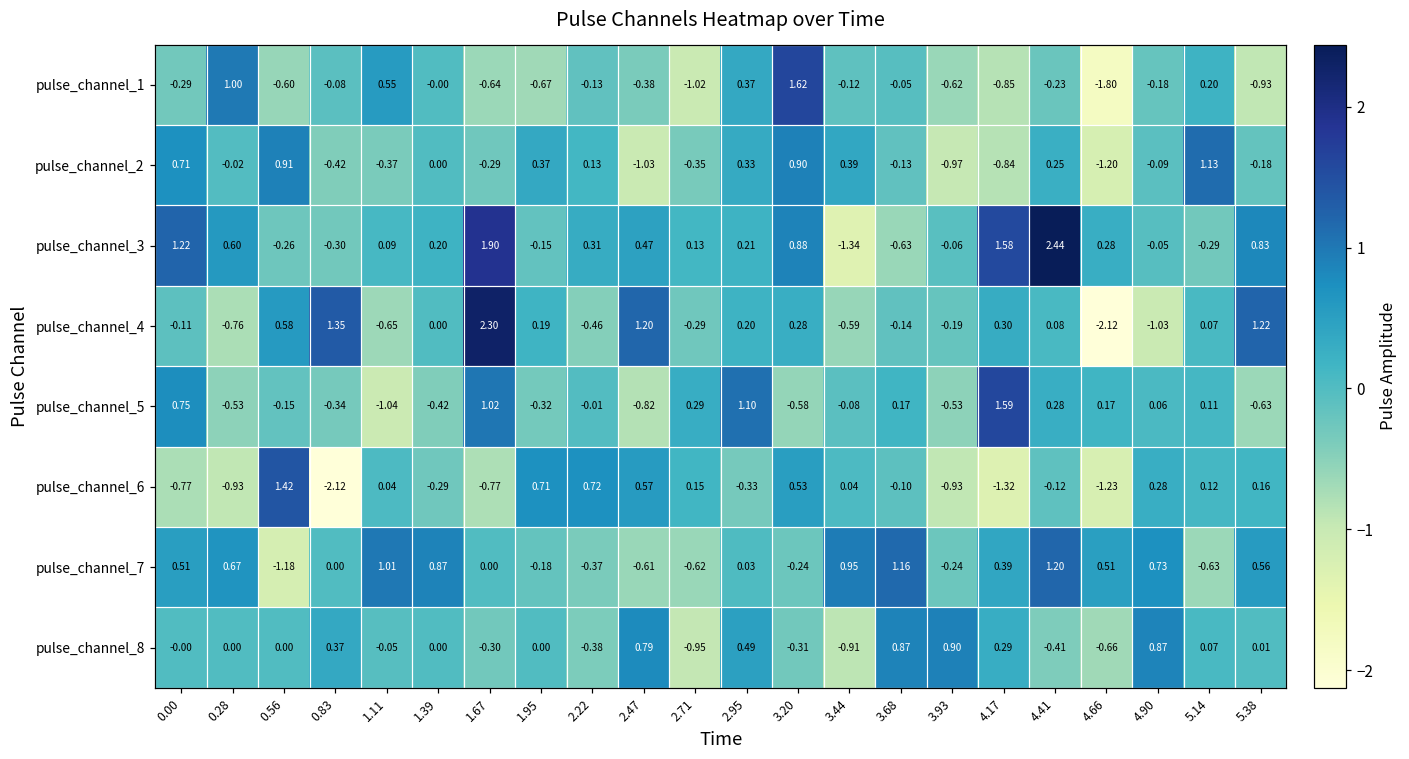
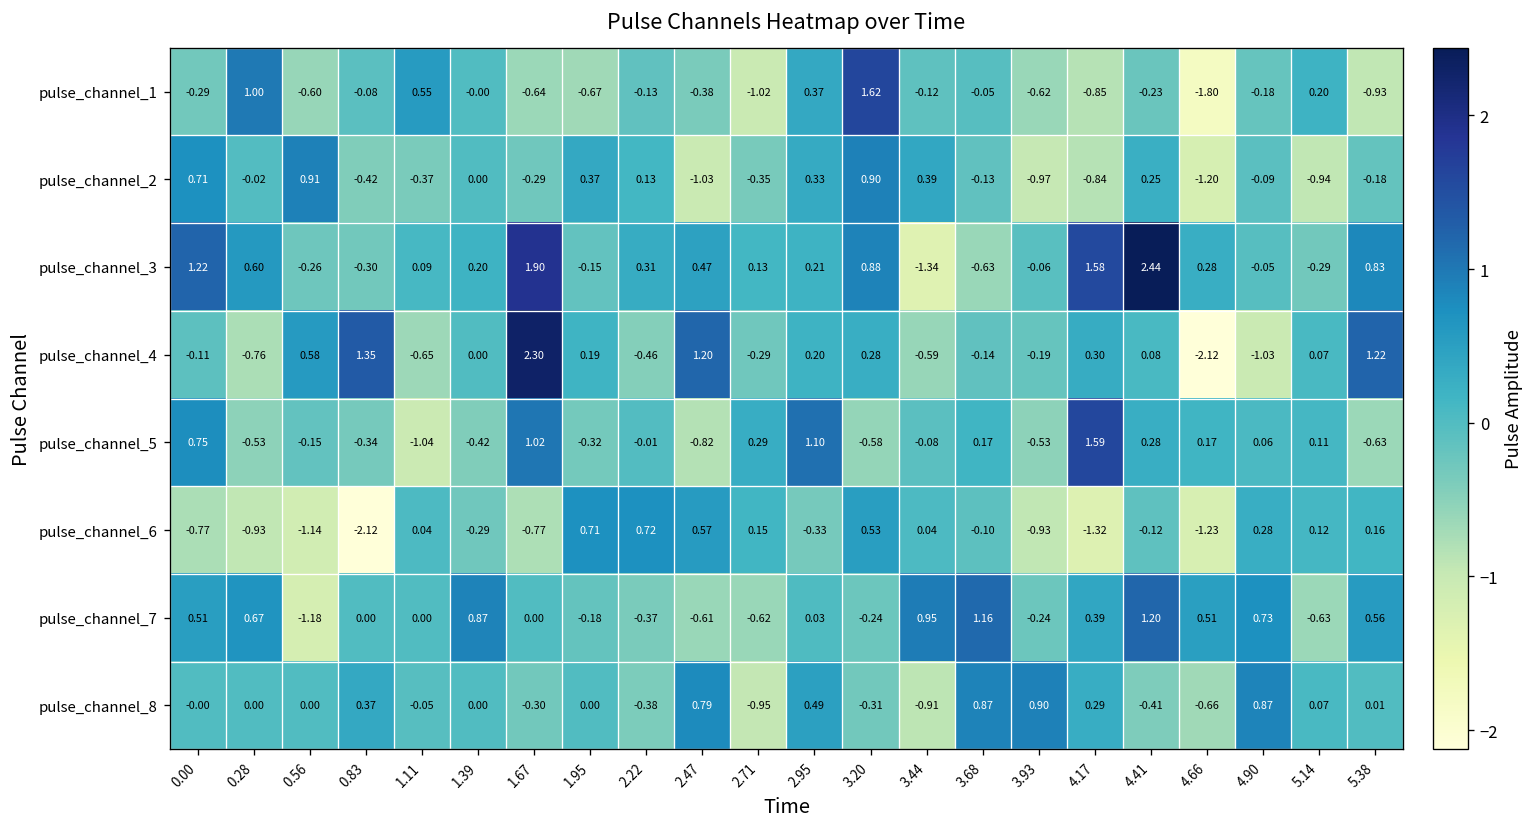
pulse_channel_2, 5.14: 1.13 -> -0.94
pulse_channel_6, 0.56: 1.42 -> -1.14
pulse_channel_7, 1.11: 1.01 -> 0.00
